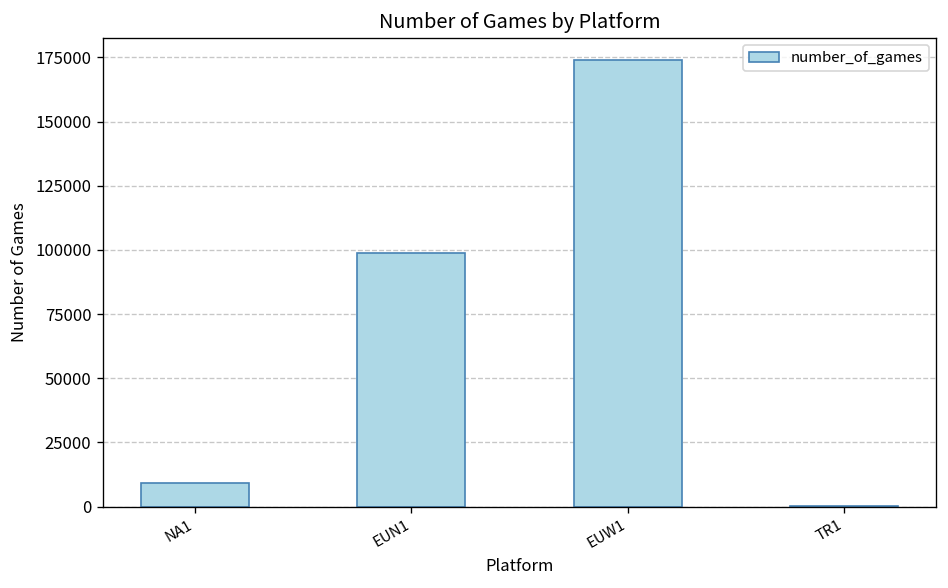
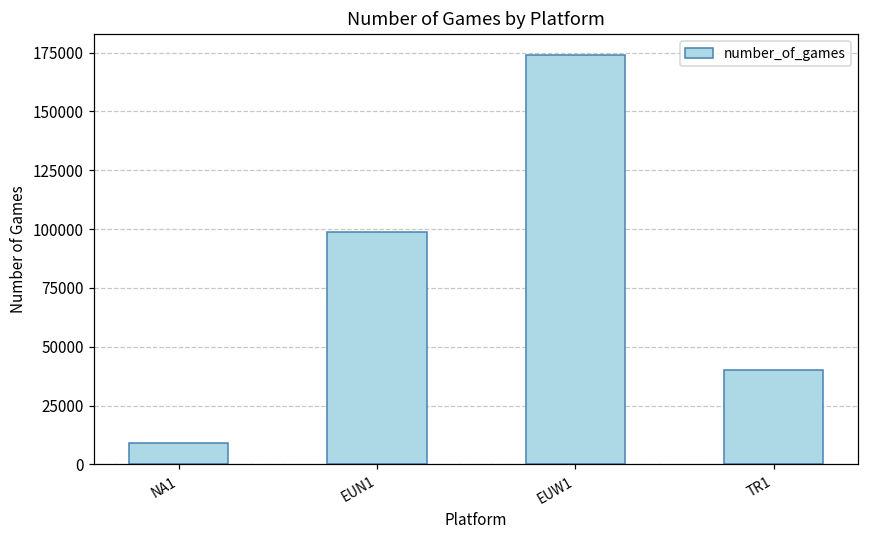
TR1: 0 -> 40000
